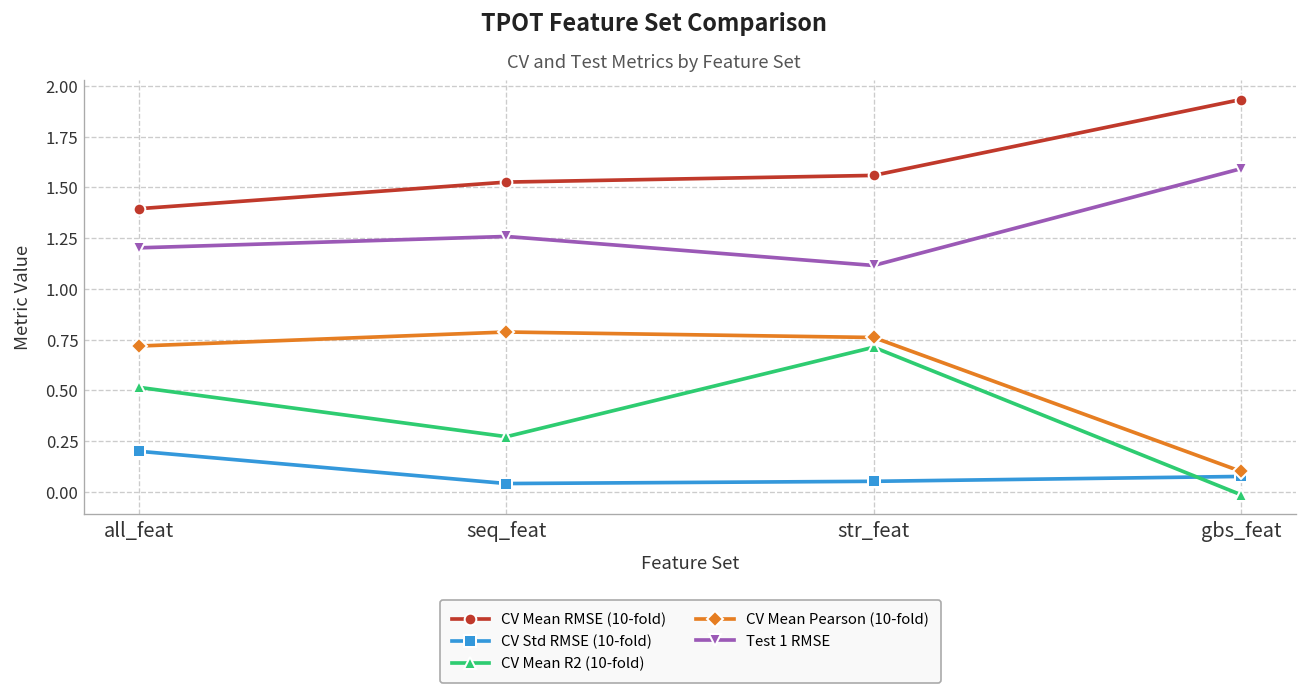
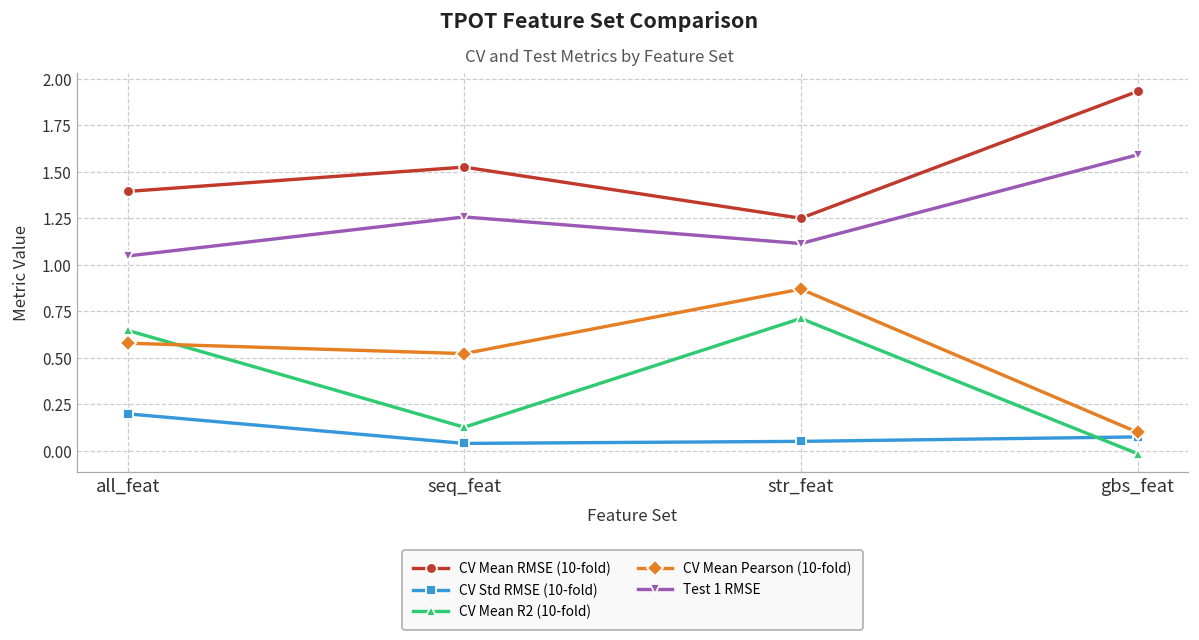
CV Mean R2 (10-fold), all_feat: 0.51 -> 0.65
CV Mean Pearson (10-fold), all_feat: 0.72 -> 0.58
Test 1 RMSE, all_feat: 1.20 -> 1.05
CV Mean R2 (10-fold), seq_feat: 0.27 -> 0.13
CV Mean Pearson (10-fold), seq_feat: 0.79 -> 0.52
CV Mean RMSE (10-fold), str_feat: 1.56 -> 1.25
CV Mean Pearson (10-fold), str_feat: 0.76 -> 0.87
